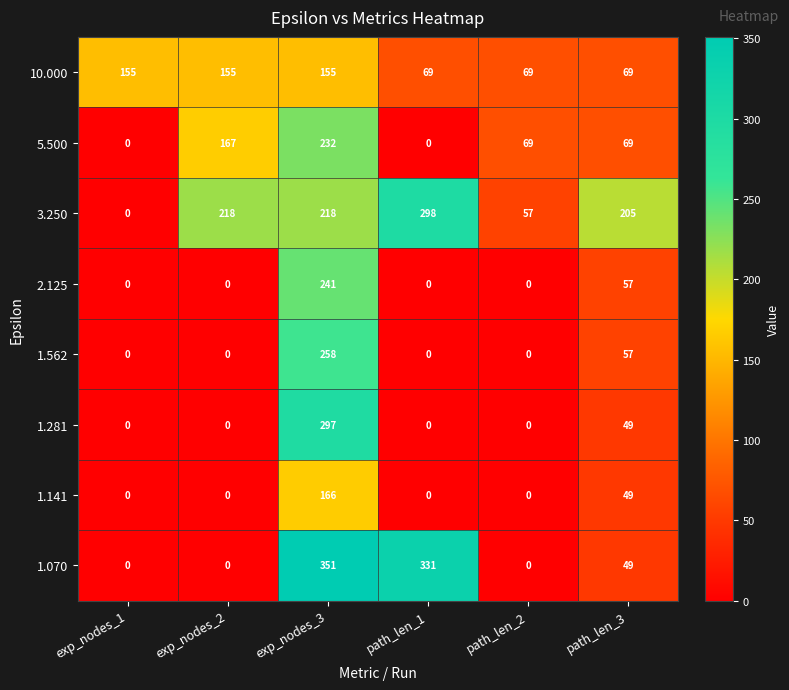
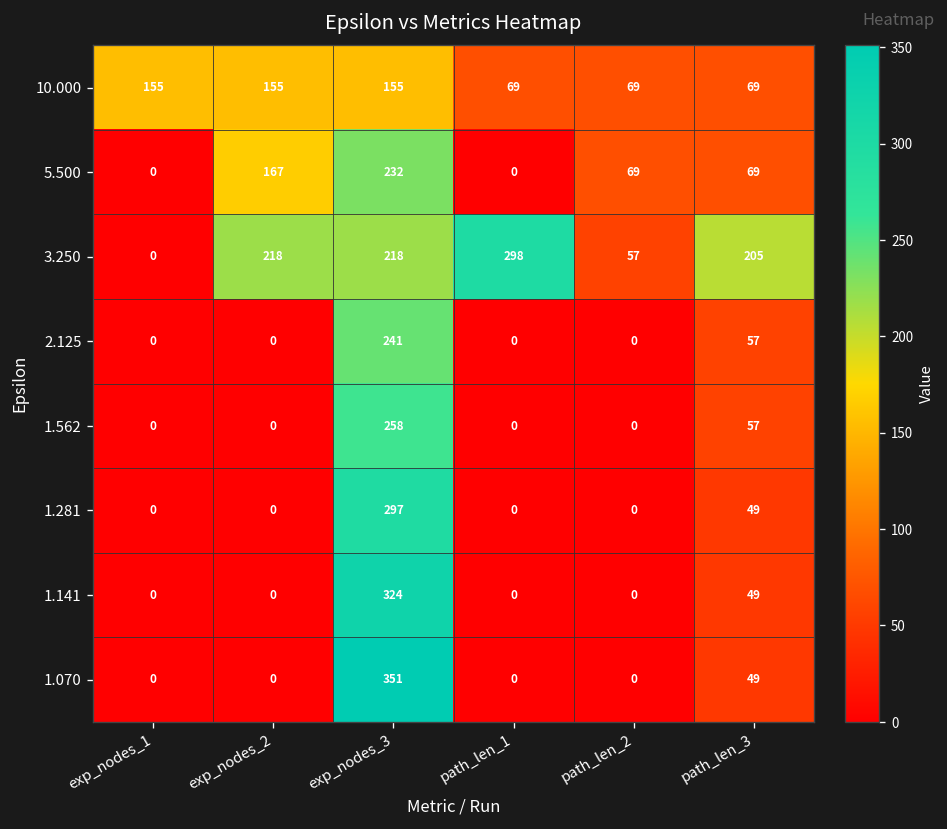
1.141, exp_nodes_3: 166 -> 324
1.070, path_len_1: 331 -> 0
